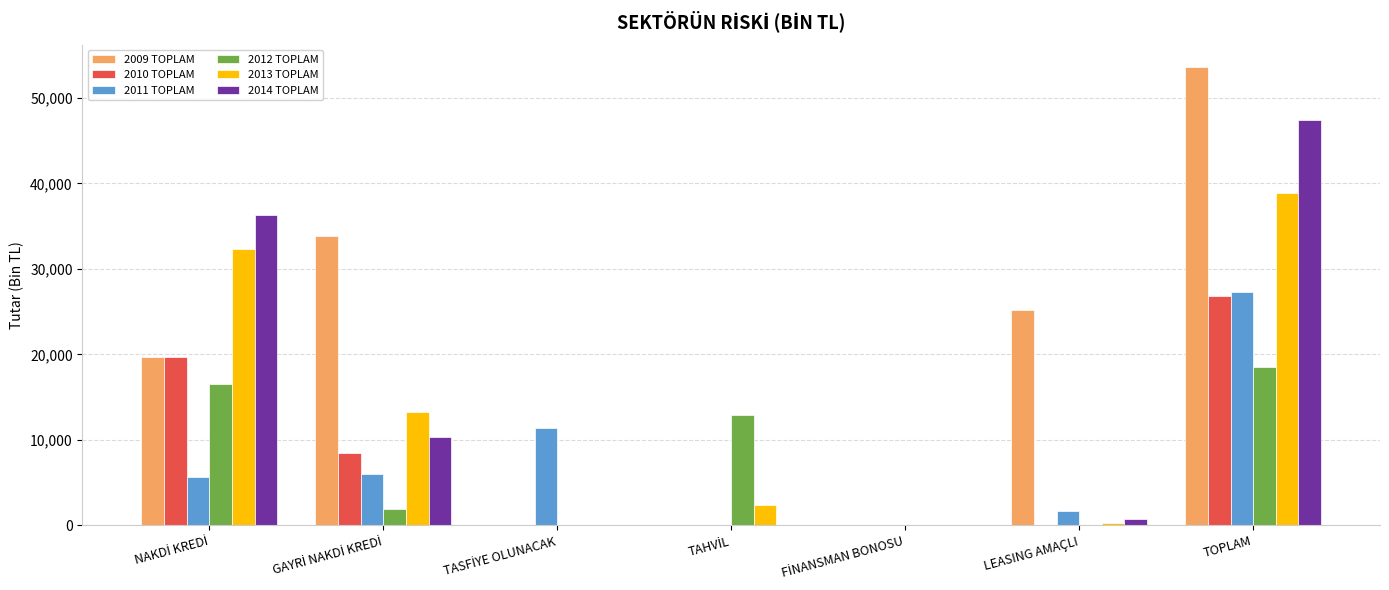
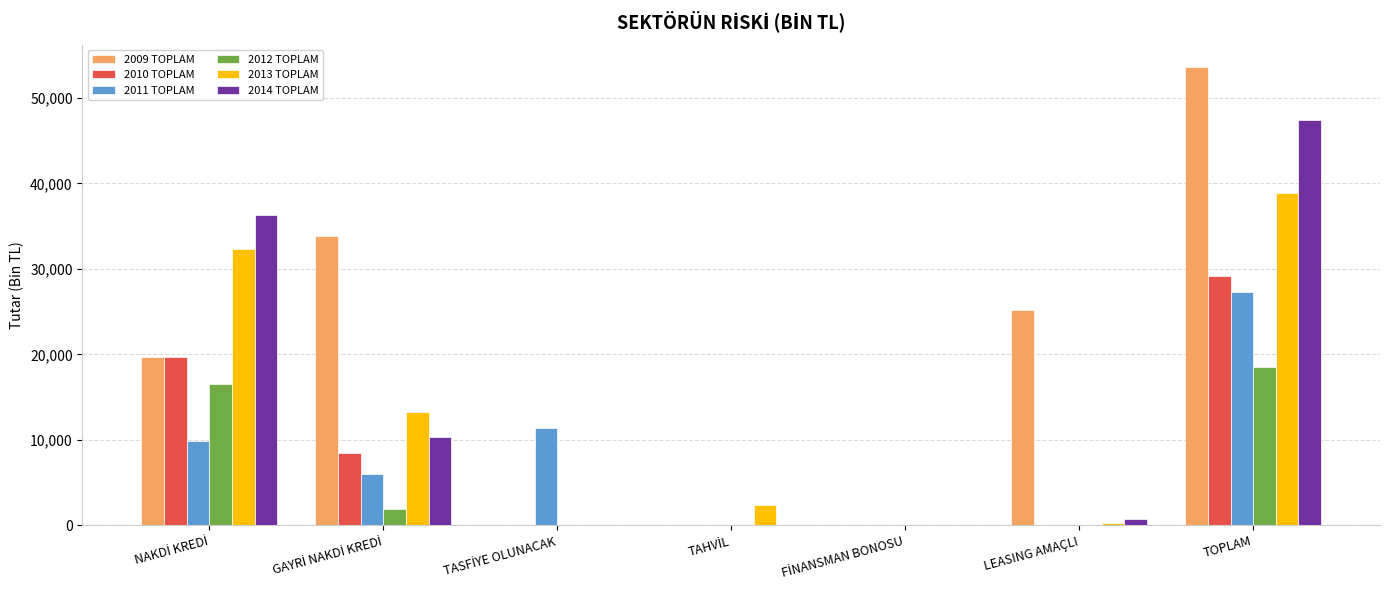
2011 TOPLAM, NAKDİ KREDİ: 6,000 -> 10,000
2012 TOPLAM, TAHVİL: 13,000 -> 0
2011 TOPLAM, LEASING AMAÇLI: 2,000 -> 0
2010 TOPLAM, TOPLAM: 27,000 -> 29,000
